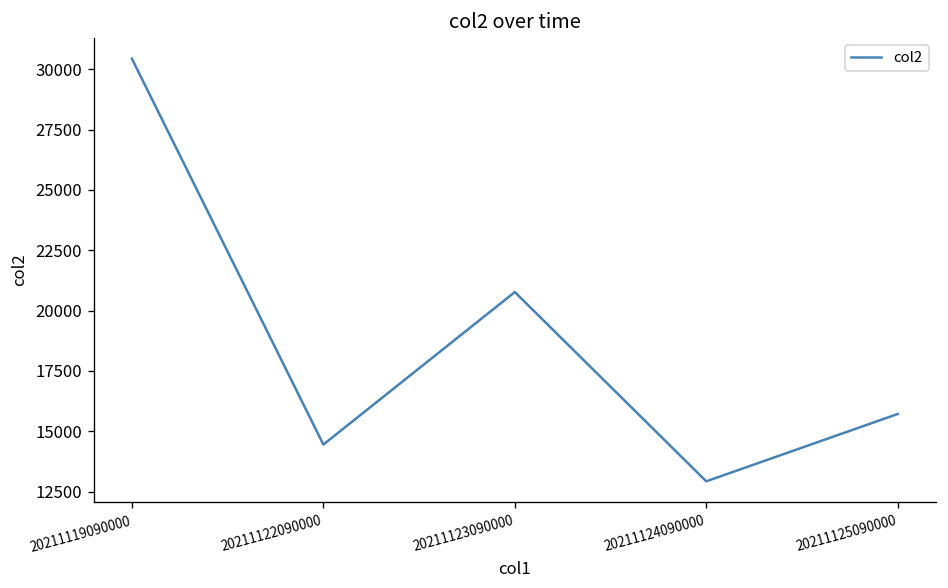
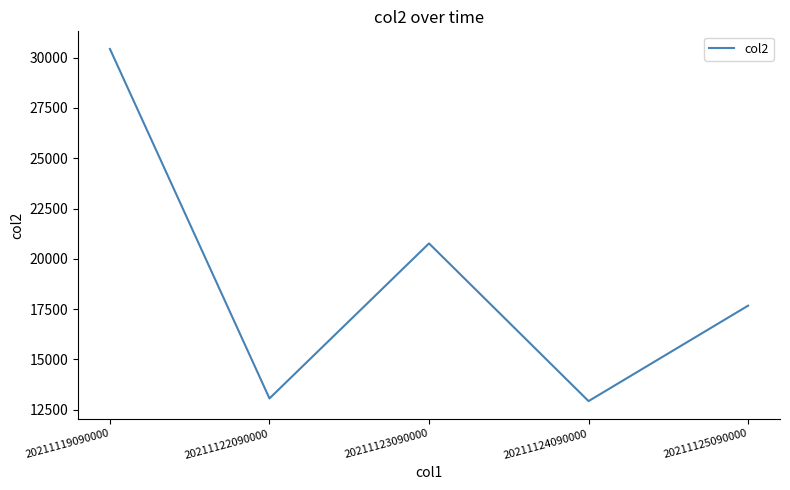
20211122090000: 14500 -> 13100
20211125090000: 15700 -> 17700
